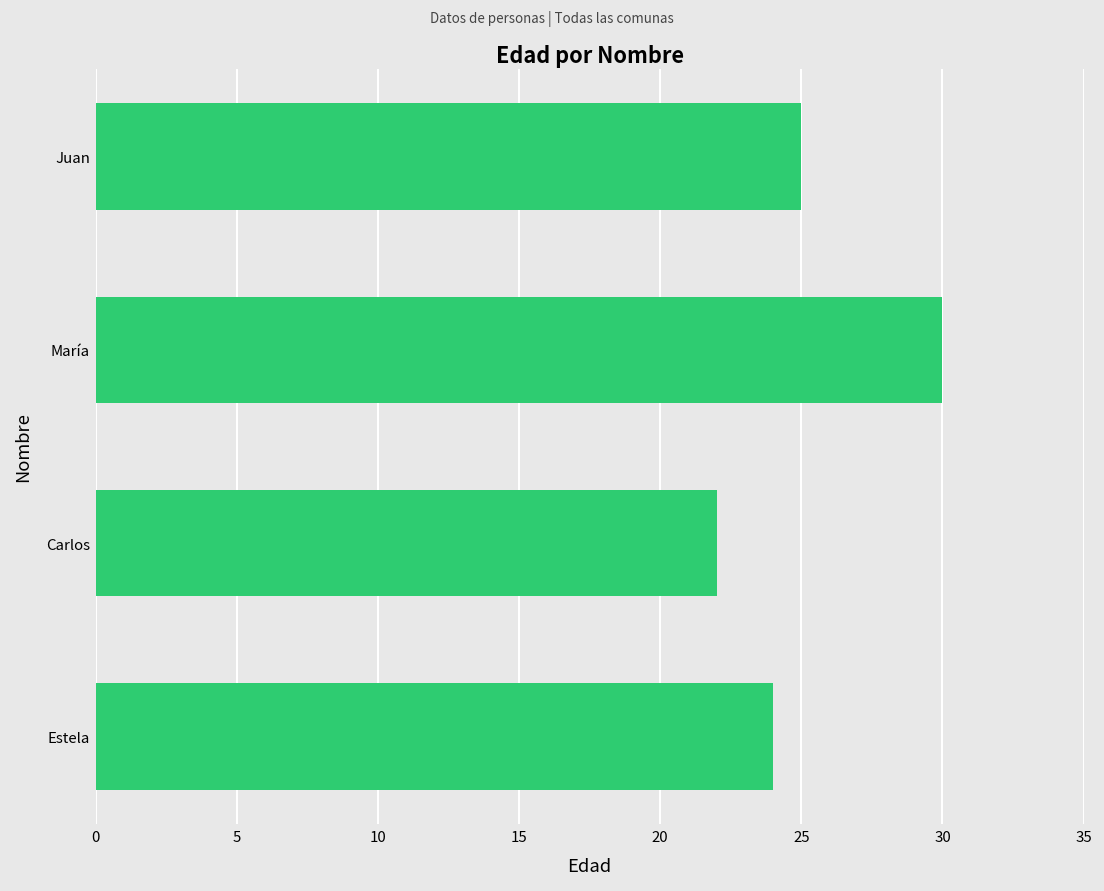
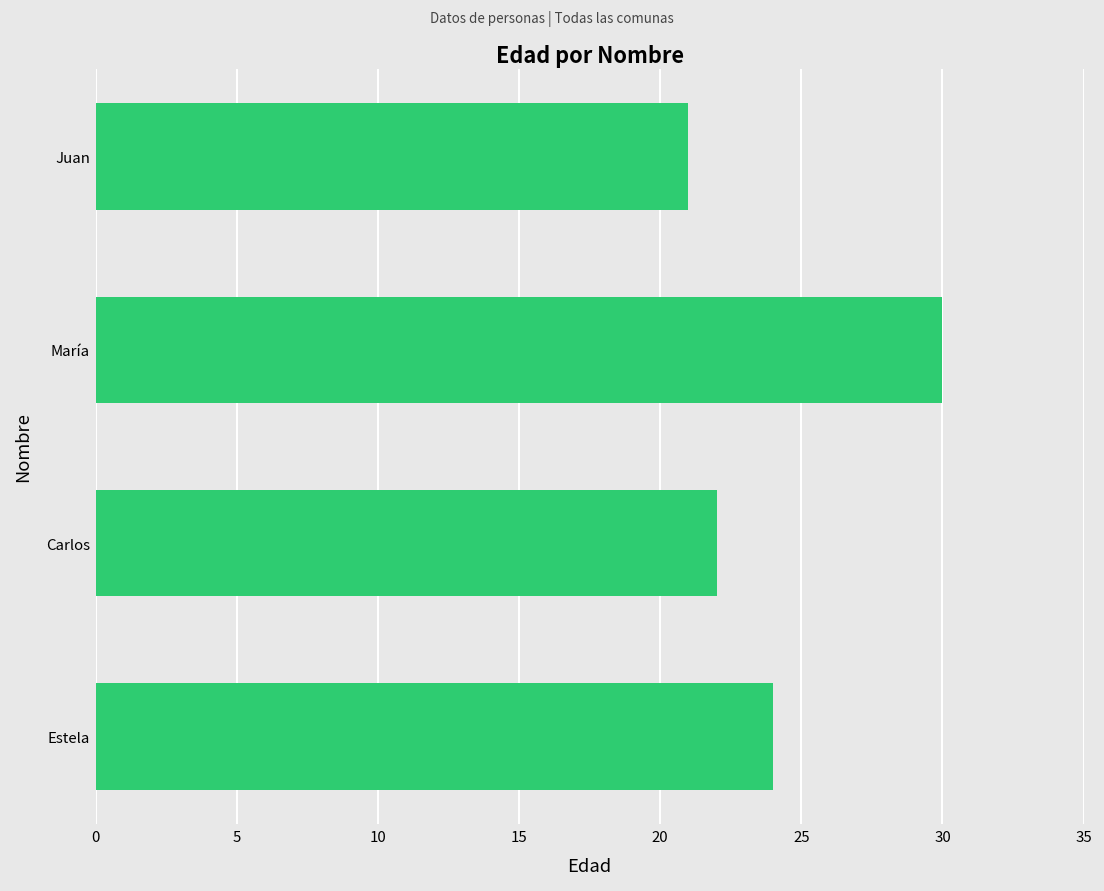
Juan: 25 -> 21
